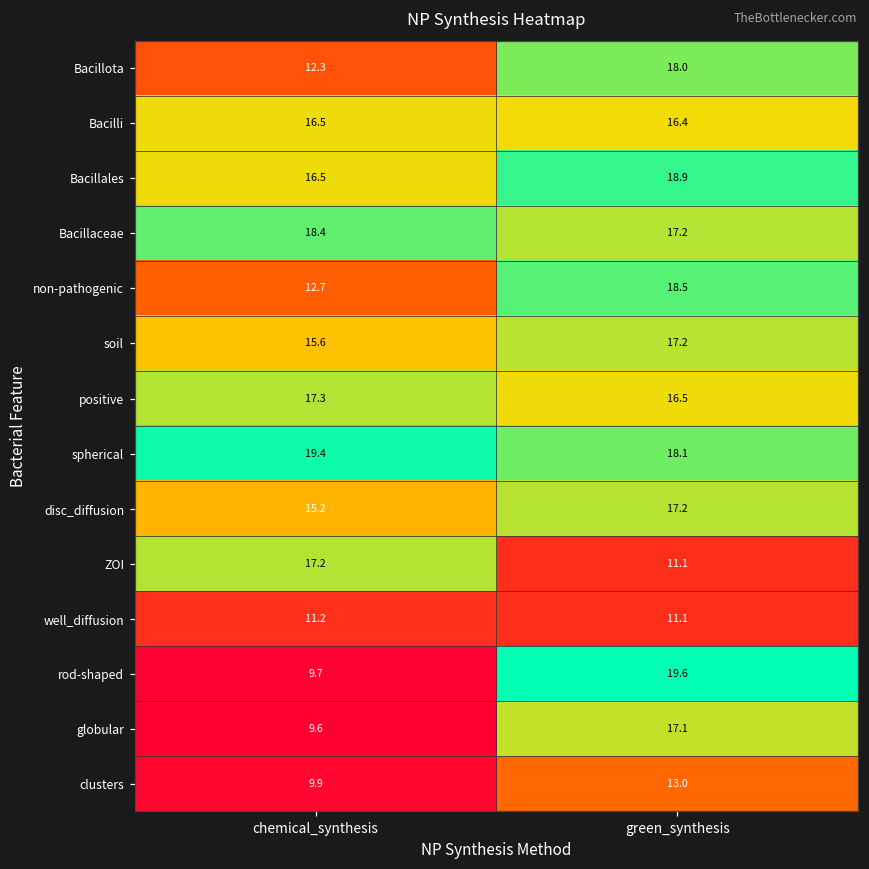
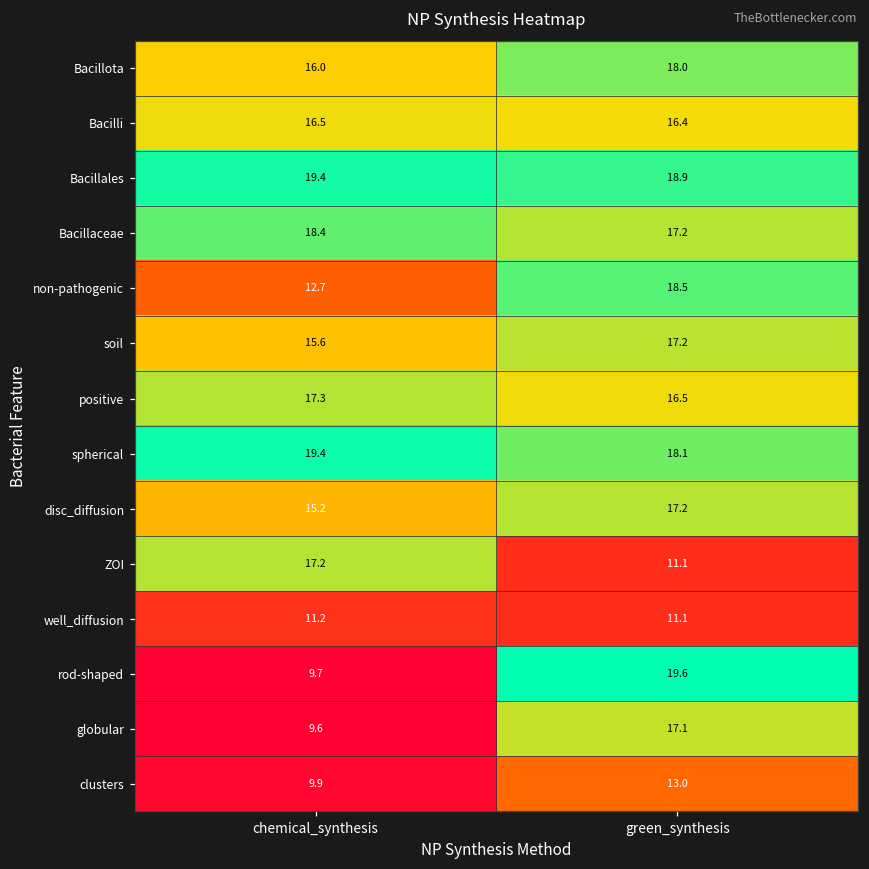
Bacillota, chemical_synthesis: 12.3 -> 16.0
Bacillales, chemical_synthesis: 16.5 -> 19.4
